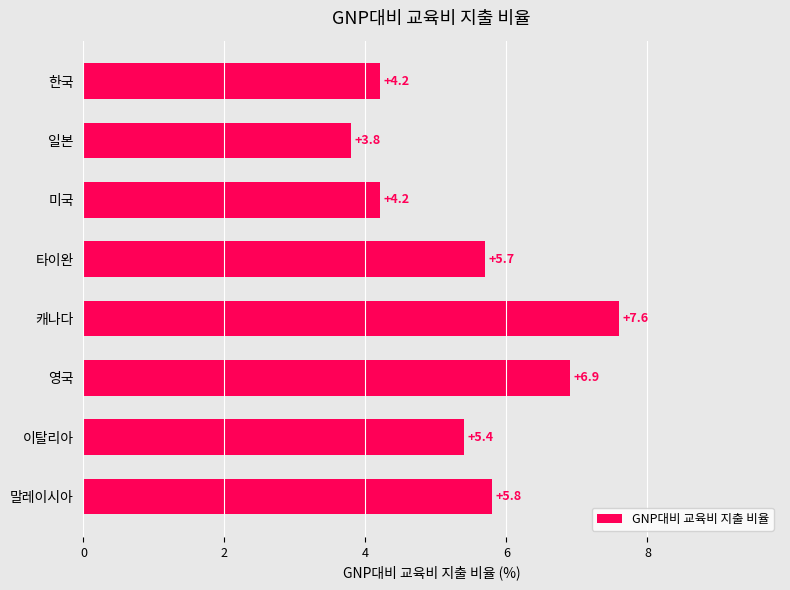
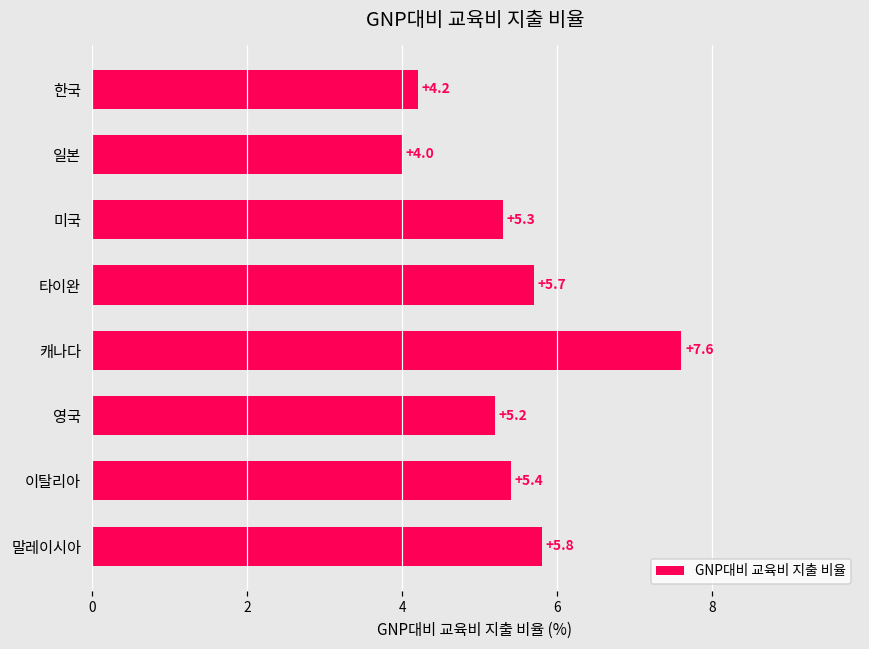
일본: +3.8 -> +4.0
미국: +4.2 -> +5.3
영국: +6.9 -> +5.2
